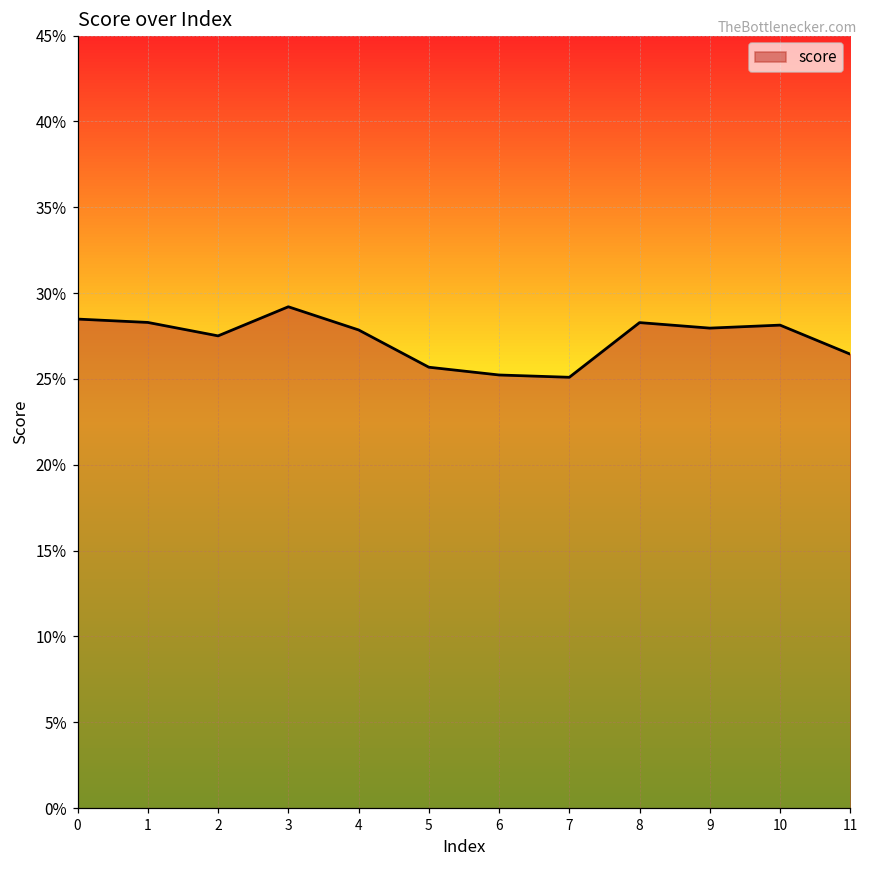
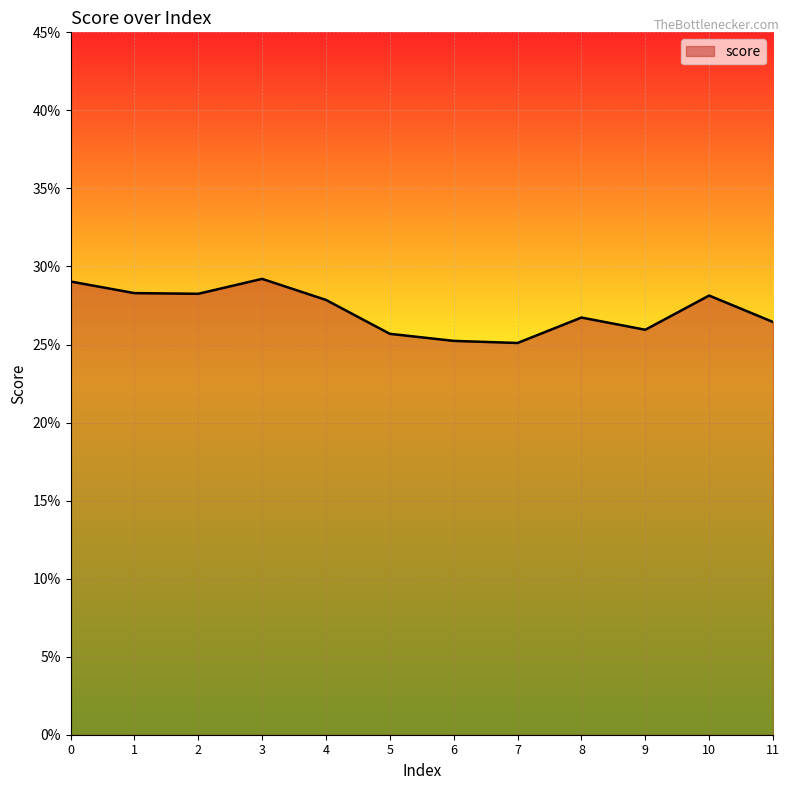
0: 28.5% -> 29.0%
2: 27.5% -> 28.2%
8: 28.3% -> 26.7%
9: 28.0% -> 25.9%
